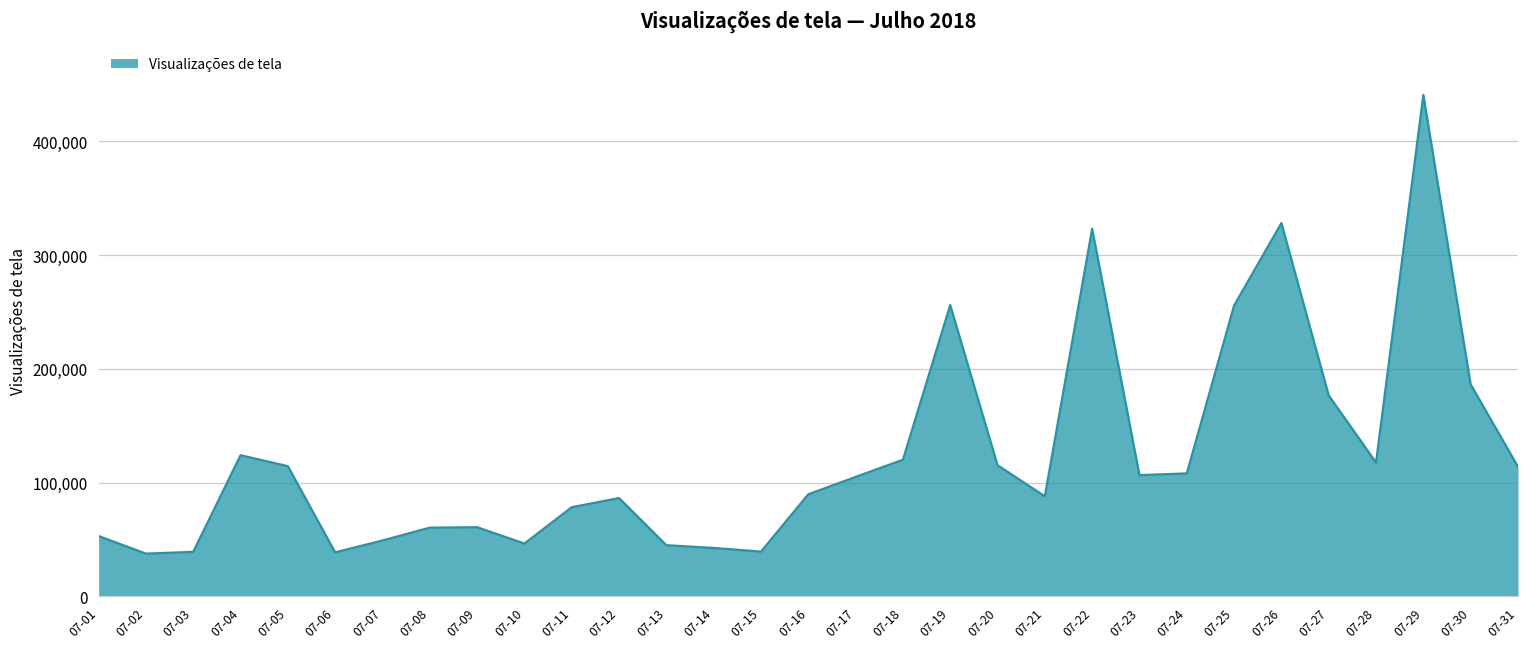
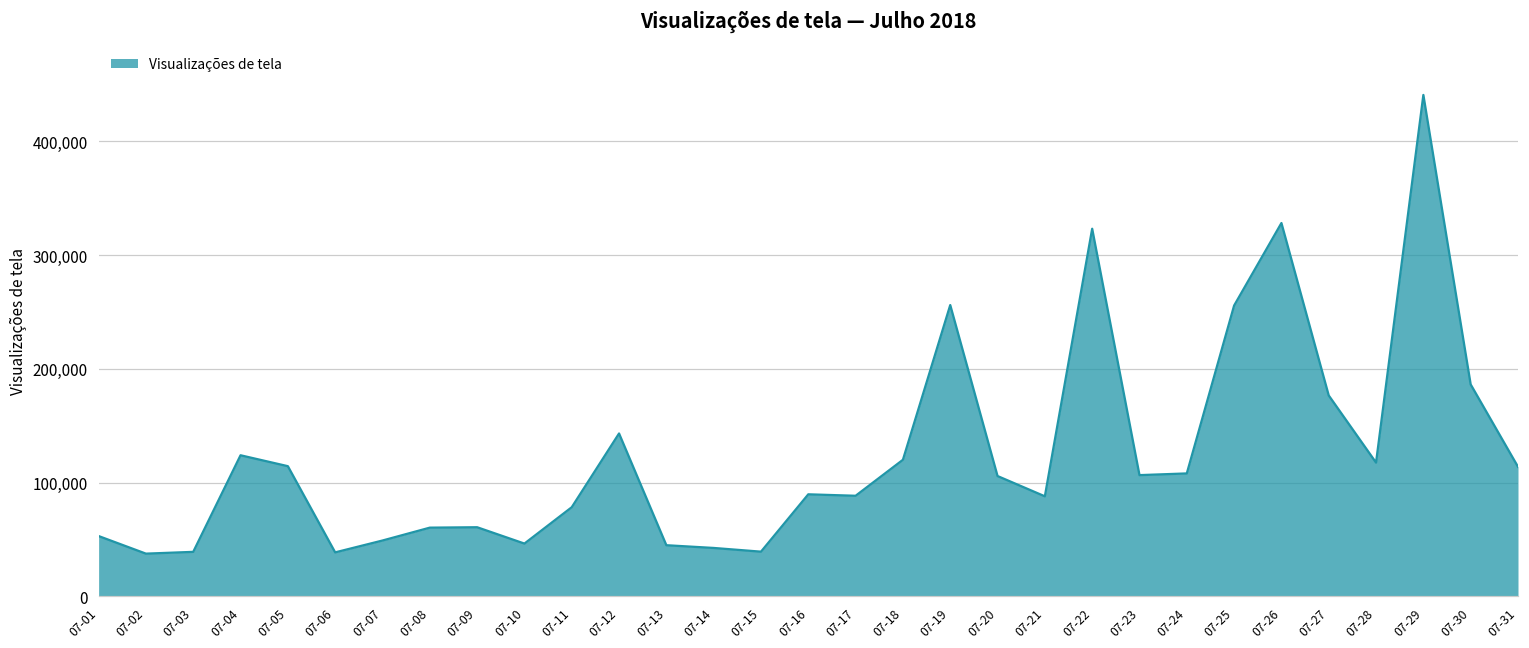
07-12: 86,000 -> 143,000
07-17: 105,000 -> 88,000
07-20: 115,000 -> 106,000
